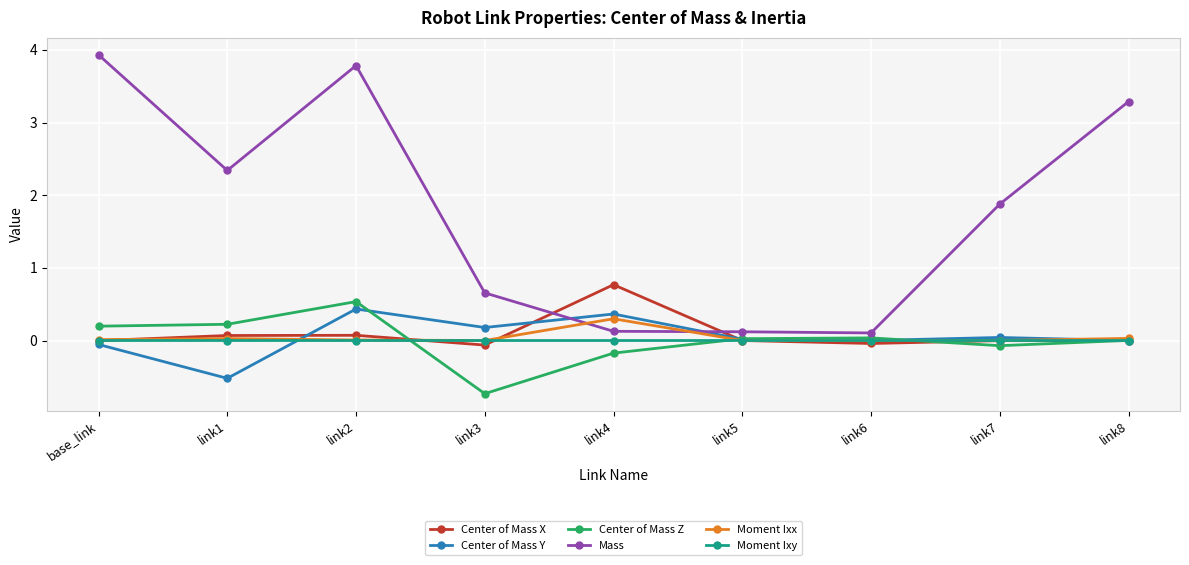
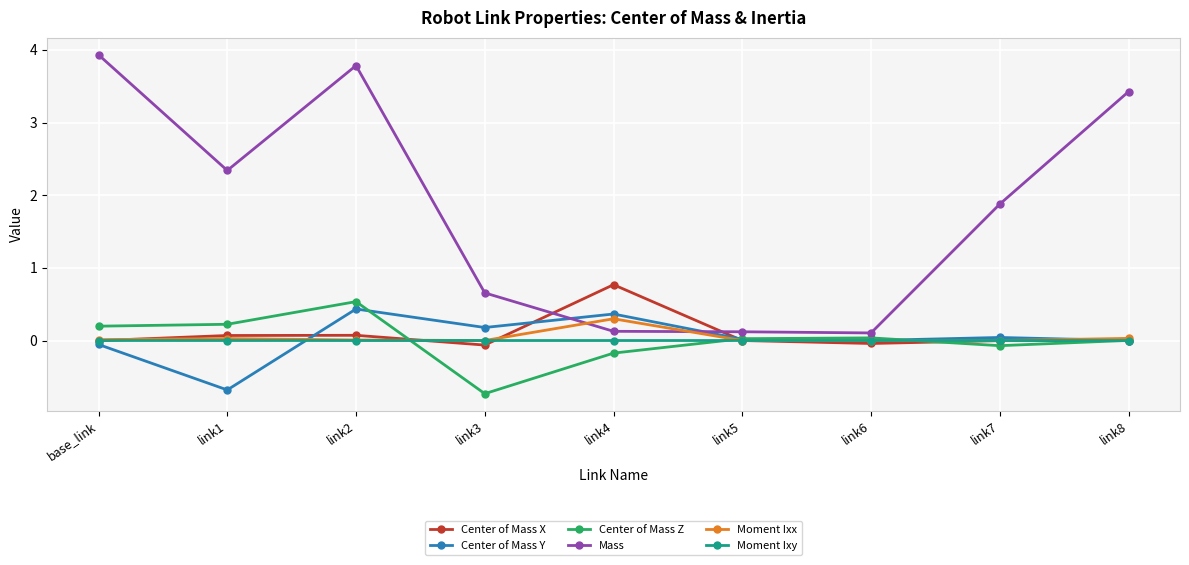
Center of Mass Y, link1: -0.5 -> -0.7
Mass, link8: 3.3 -> 3.4
